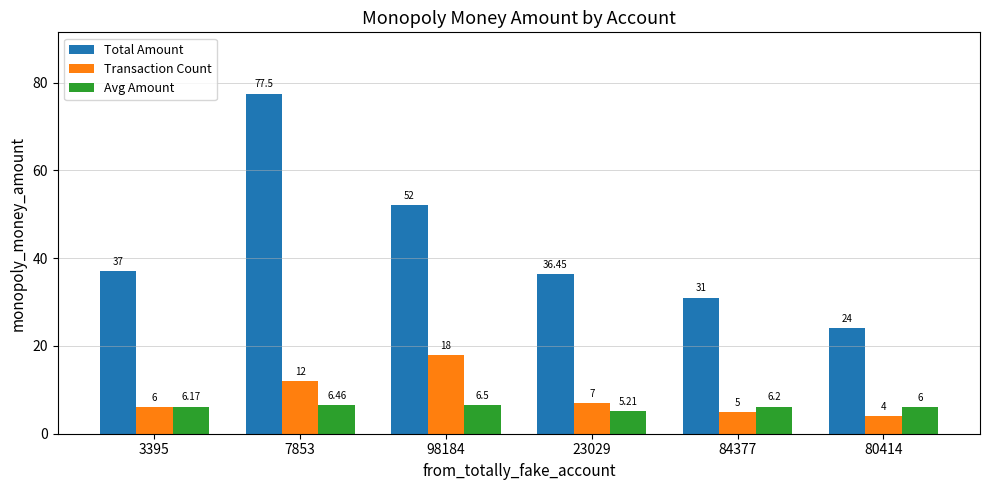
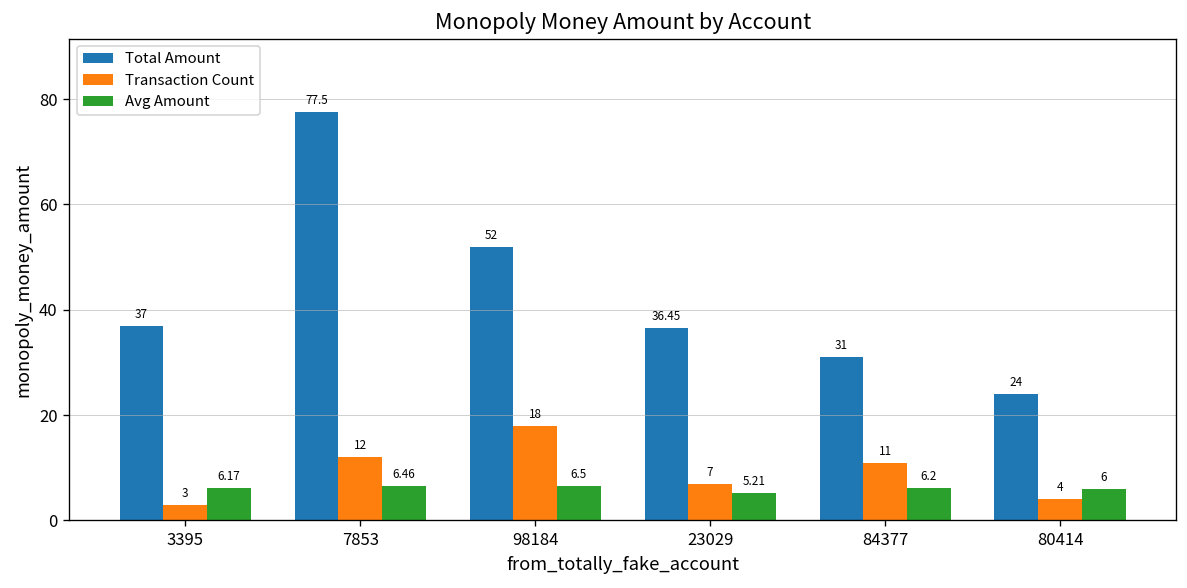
Transaction Count, 3395: 6 -> 3
Transaction Count, 84377: 5 -> 11
